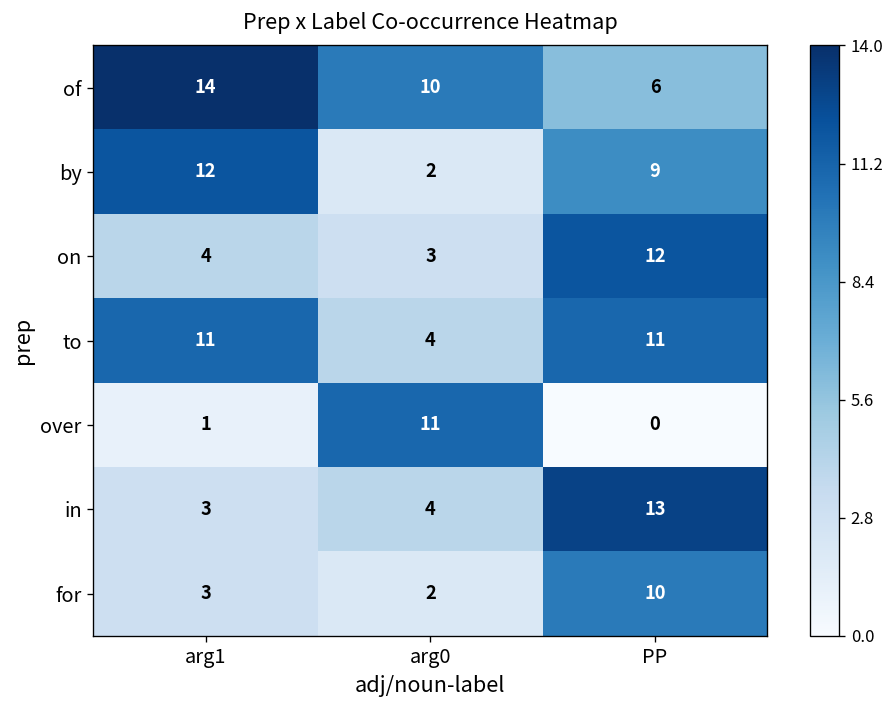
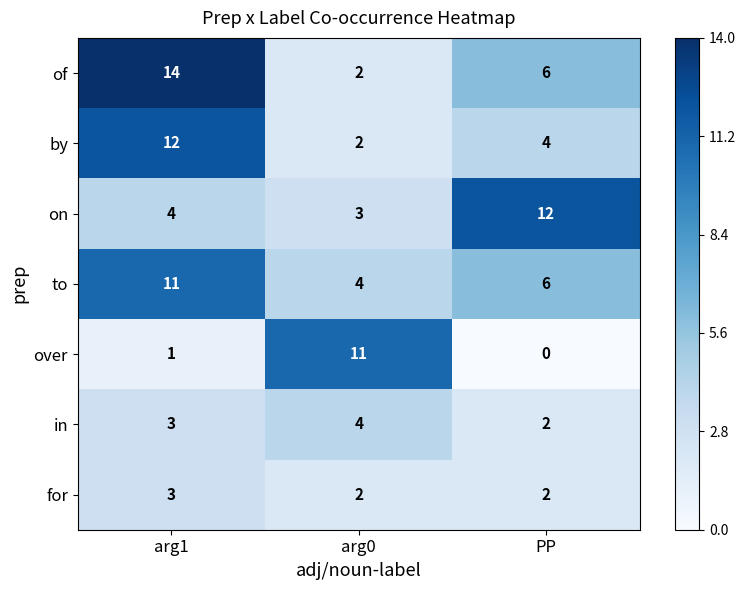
of, arg0: 10 -> 2
by, PP: 9 -> 4
to, PP: 11 -> 6
in, PP: 13 -> 2
for, PP: 10 -> 2
